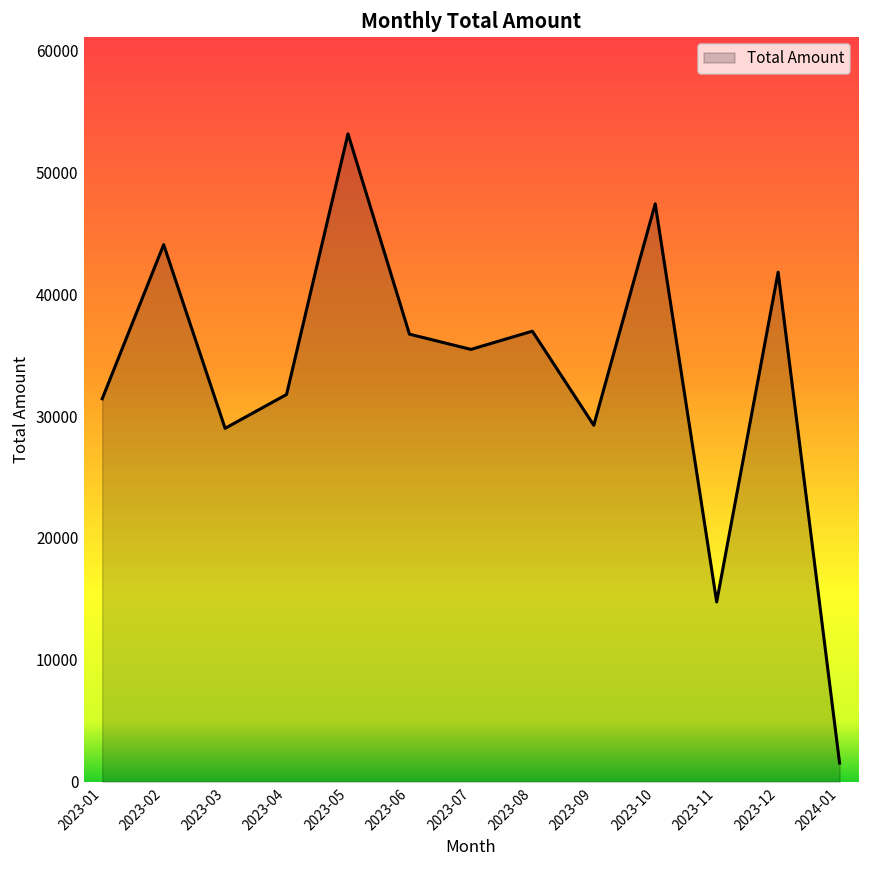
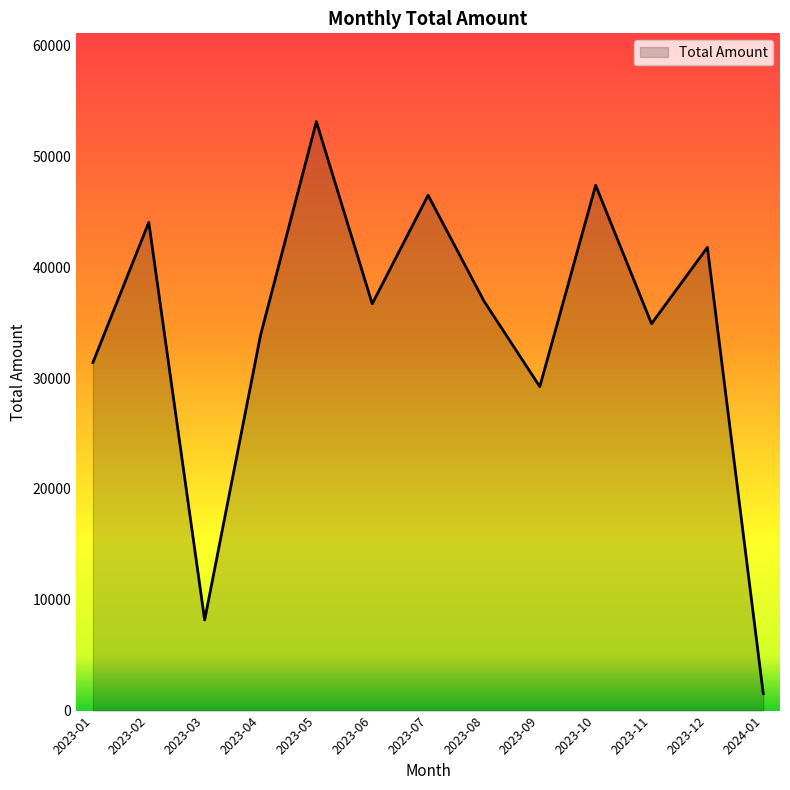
2023-03: 29000 -> 8200
2023-04: 31800 -> 33900
2023-07: 35500 -> 46500
2023-11: 14700 -> 34900
